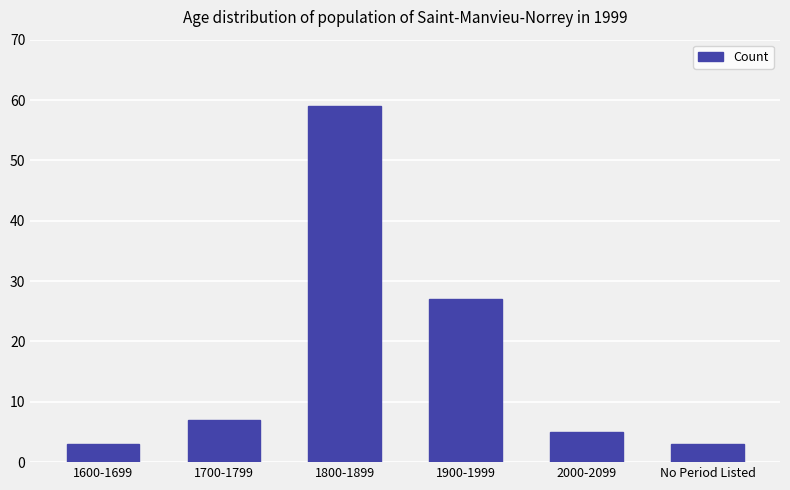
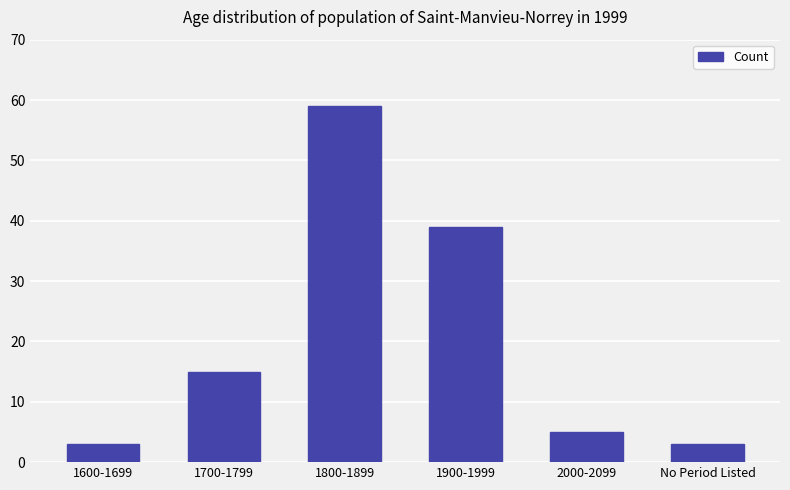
1700-1799: 7 -> 15
1900-1999: 27 -> 39
